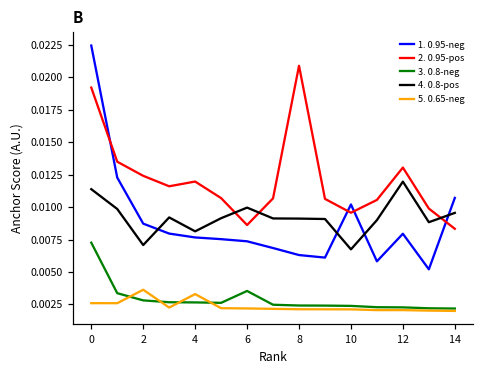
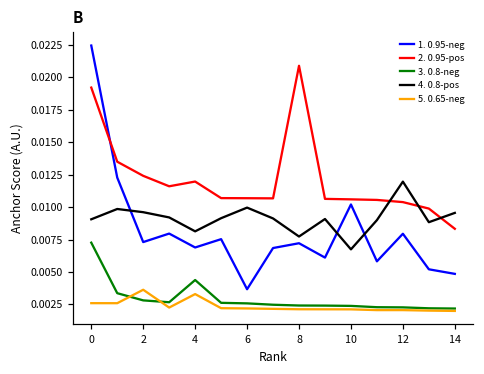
4. 0.8-pos, 0: 0.0114 -> 0.0091
1. 0.95-neg, 2: 0.0087 -> 0.0073
4. 0.8-pos, 2: 0.0071 -> 0.0096
1. 0.95-neg, 4: 0.0077 -> 0.0069
3. 0.8-neg, 4: 0.0027 -> 0.0044
1. 0.95-neg, 6: 0.0074 -> 0.0037
2. 0.95-pos, 6: 0.0086 -> 0.0107
3. 0.8-neg, 6: 0.0035 -> 0.0026
1. 0.95-neg, 8: 0.0063 -> 0.0072
4. 0.8-pos, 8: 0.0091 -> 0.0077
2. 0.95-pos, 10: 0.0096 -> 0.0106
2. 0.95-pos, 12: 0.0130 -> 0.0104
1. 0.95-neg, 14: 0.0107 -> 0.0049
